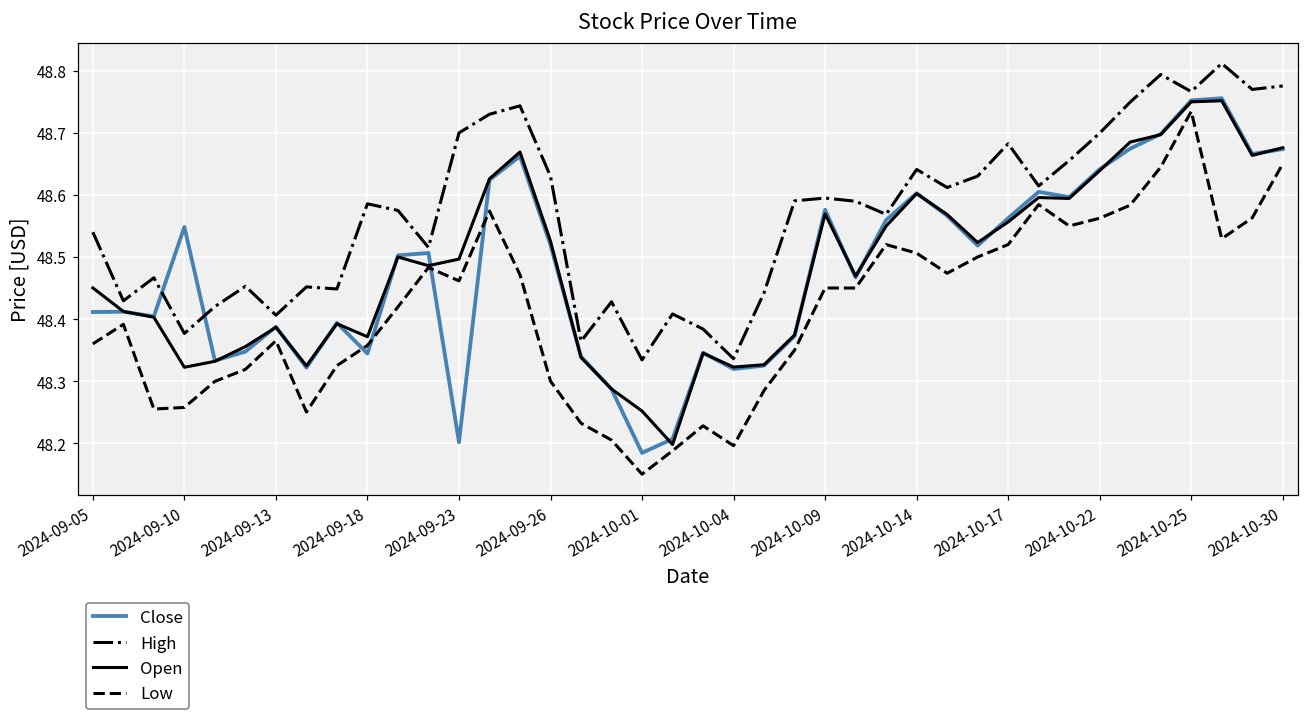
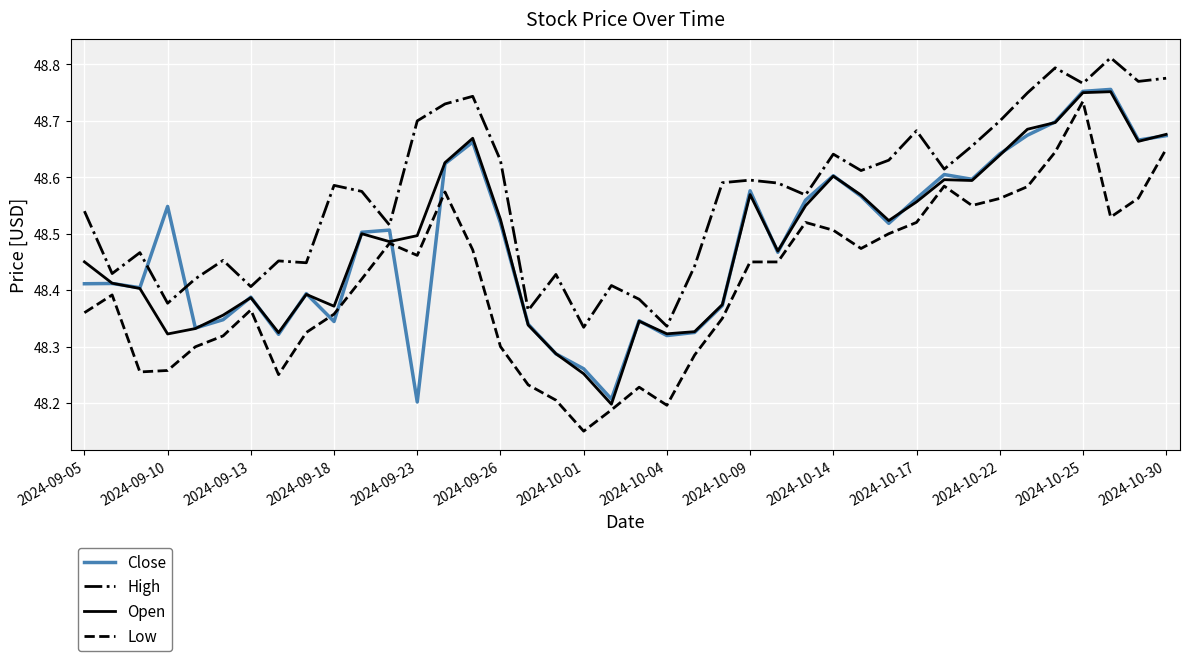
Close, 2024-10-01: 48.18 -> 48.26
